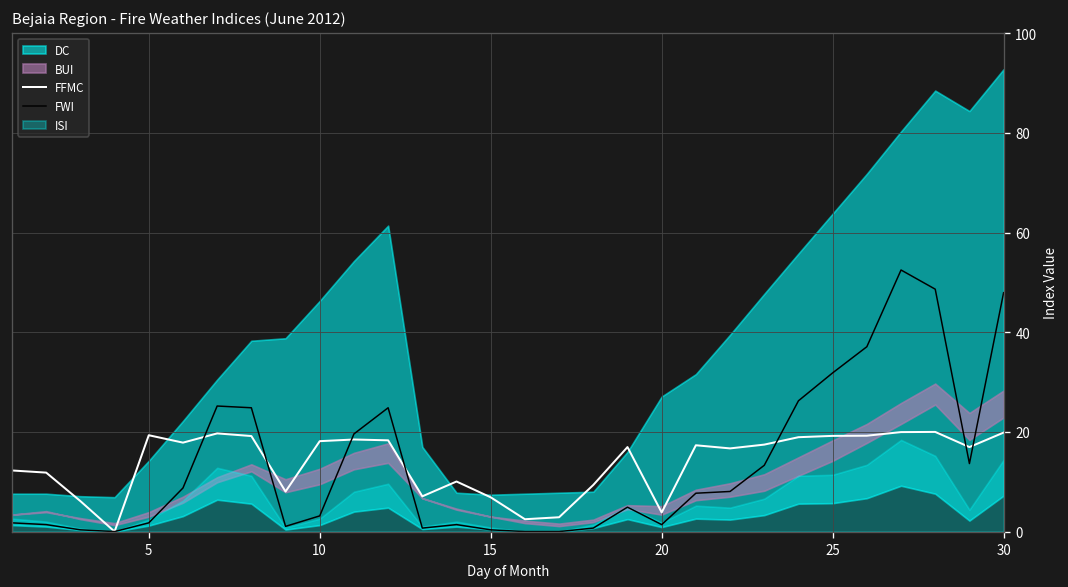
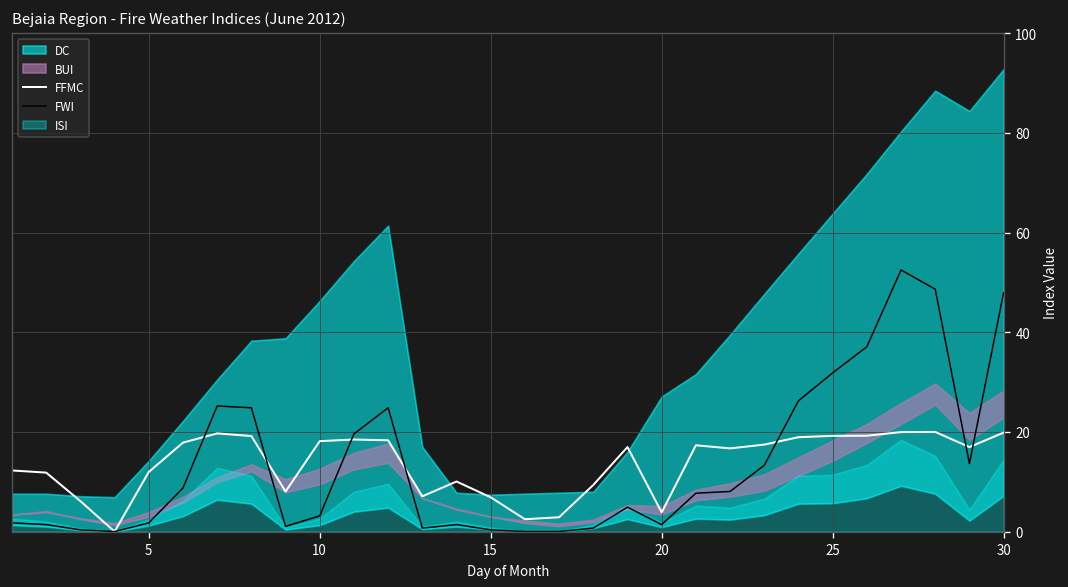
FFMC, 5: 19 -> 12
